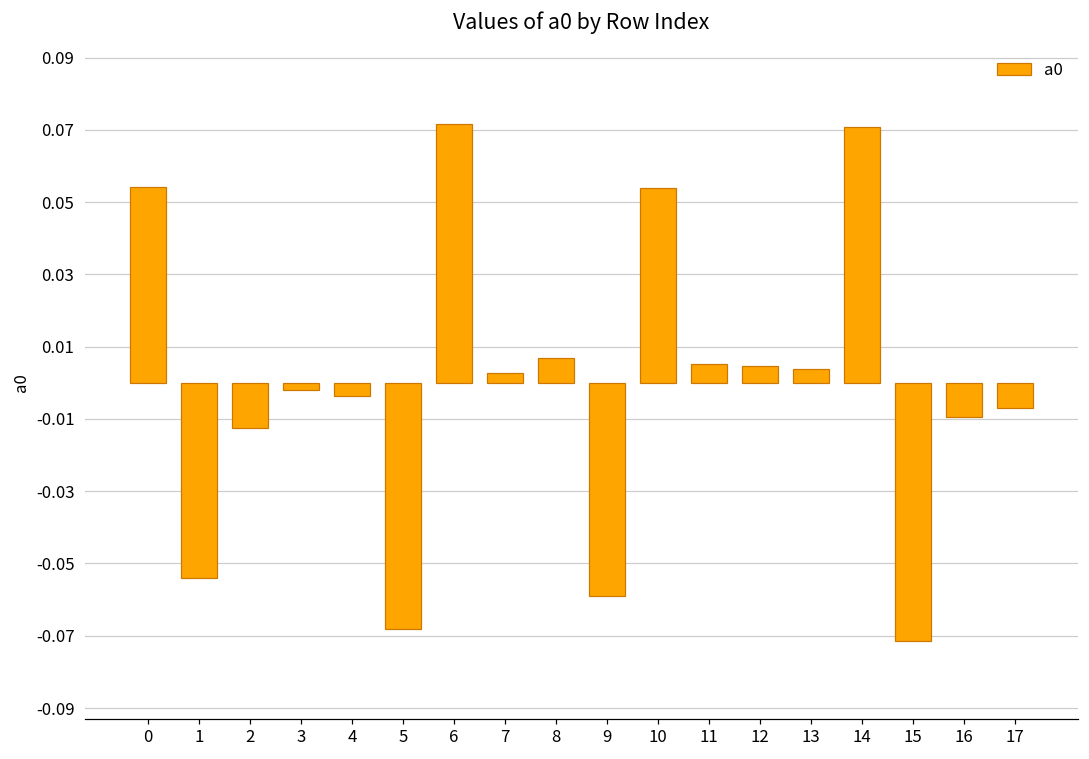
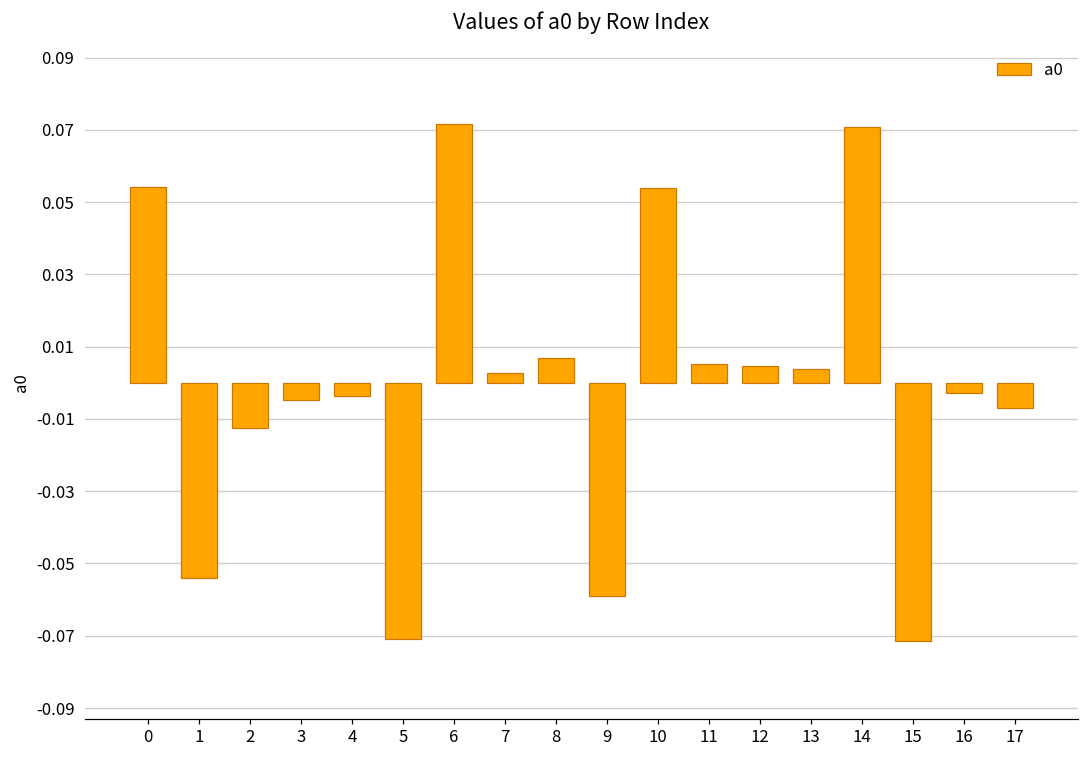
3: -0.002 -> -0.005
5: -0.068 -> -0.071
16: -0.009 -> -0.003
